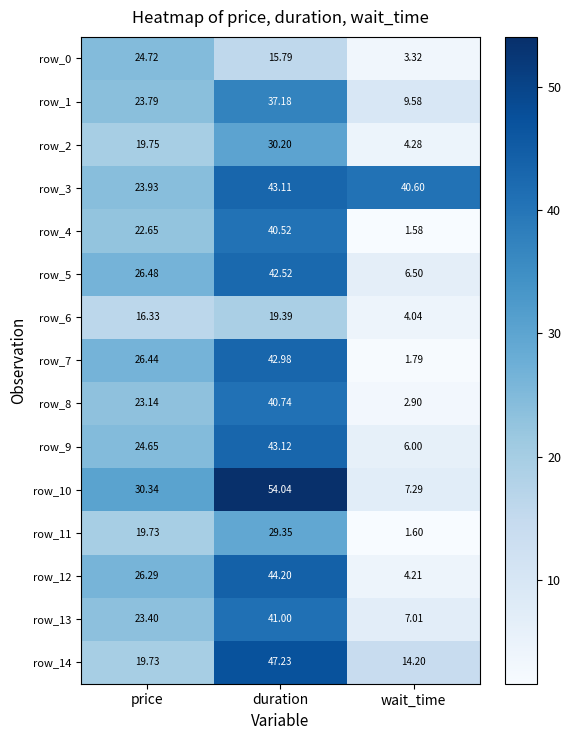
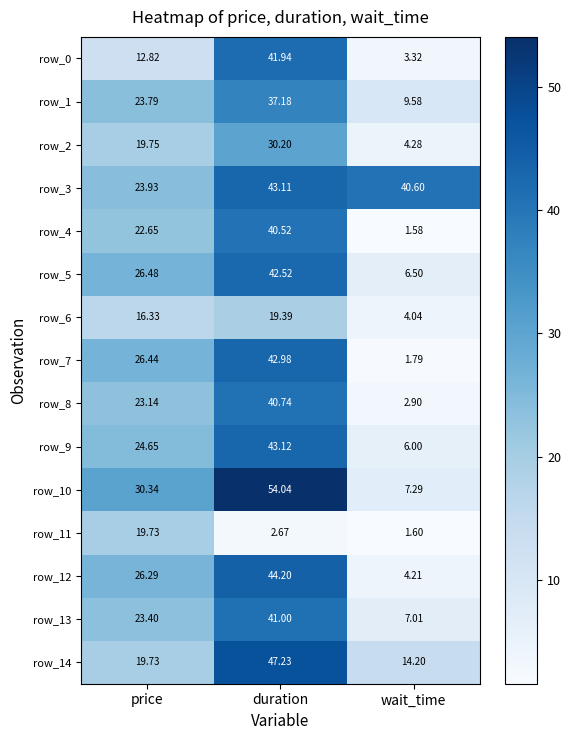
row_0, price: 24.72 -> 12.82
row_0, duration: 15.79 -> 41.94
row_11, duration: 29.35 -> 2.67
